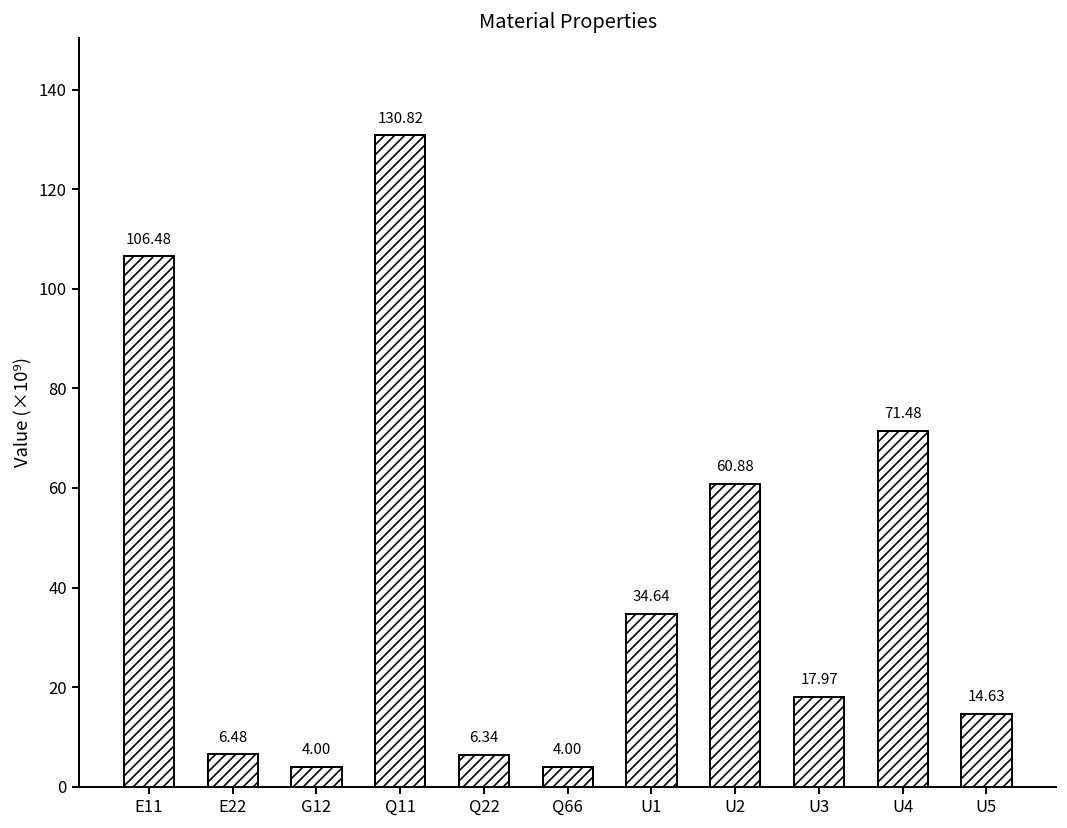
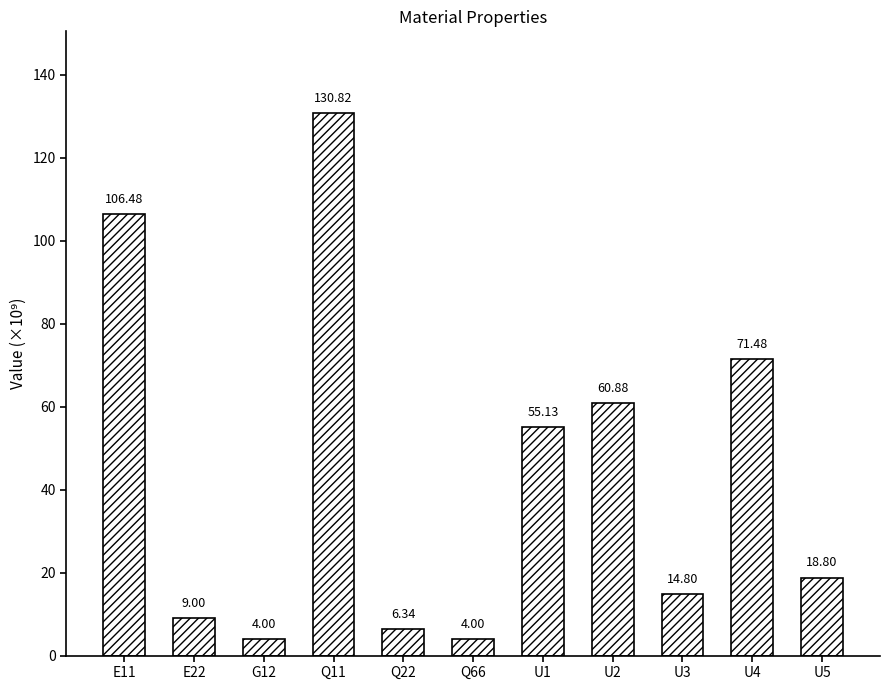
E22: 6.48 -> 9.00
U1: 34.64 -> 55.13
U3: 17.97 -> 14.80
U5: 14.63 -> 18.80
